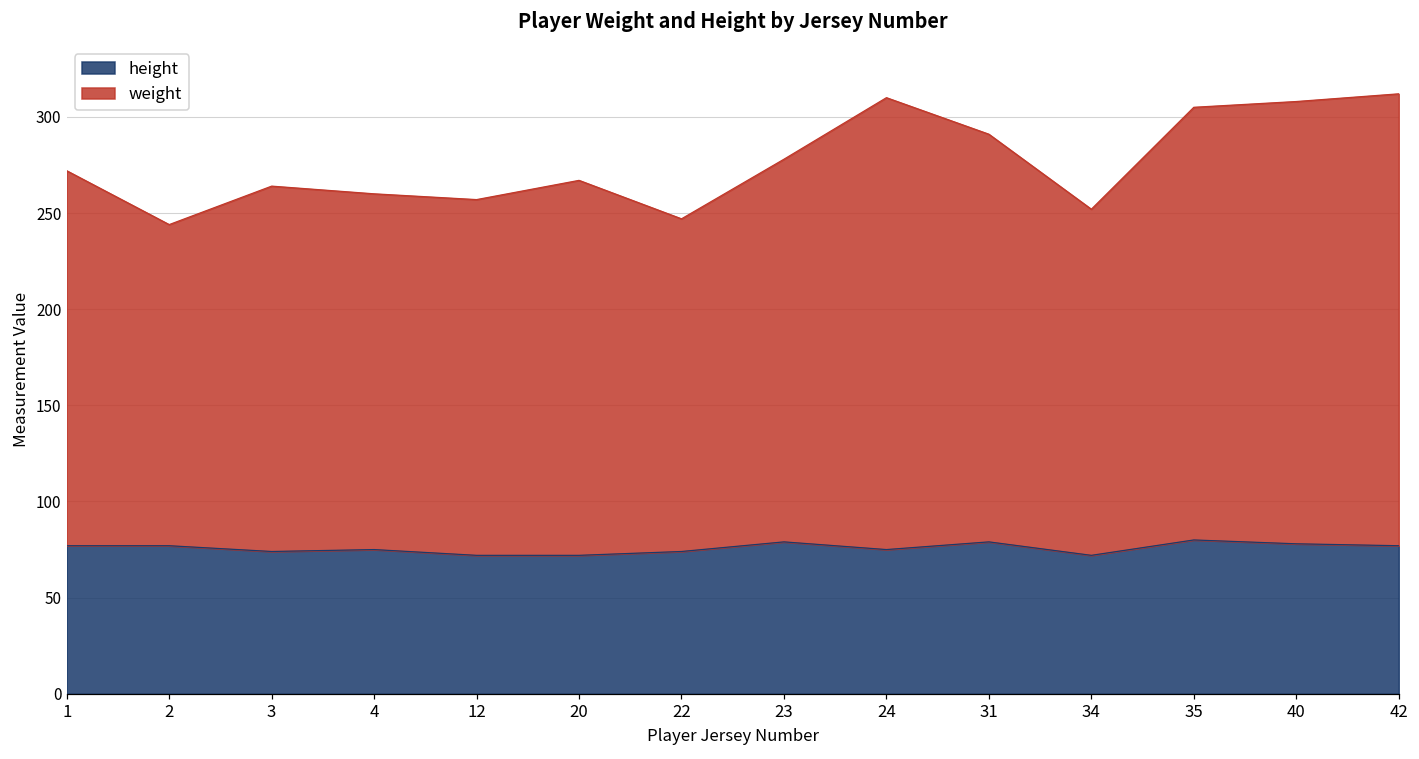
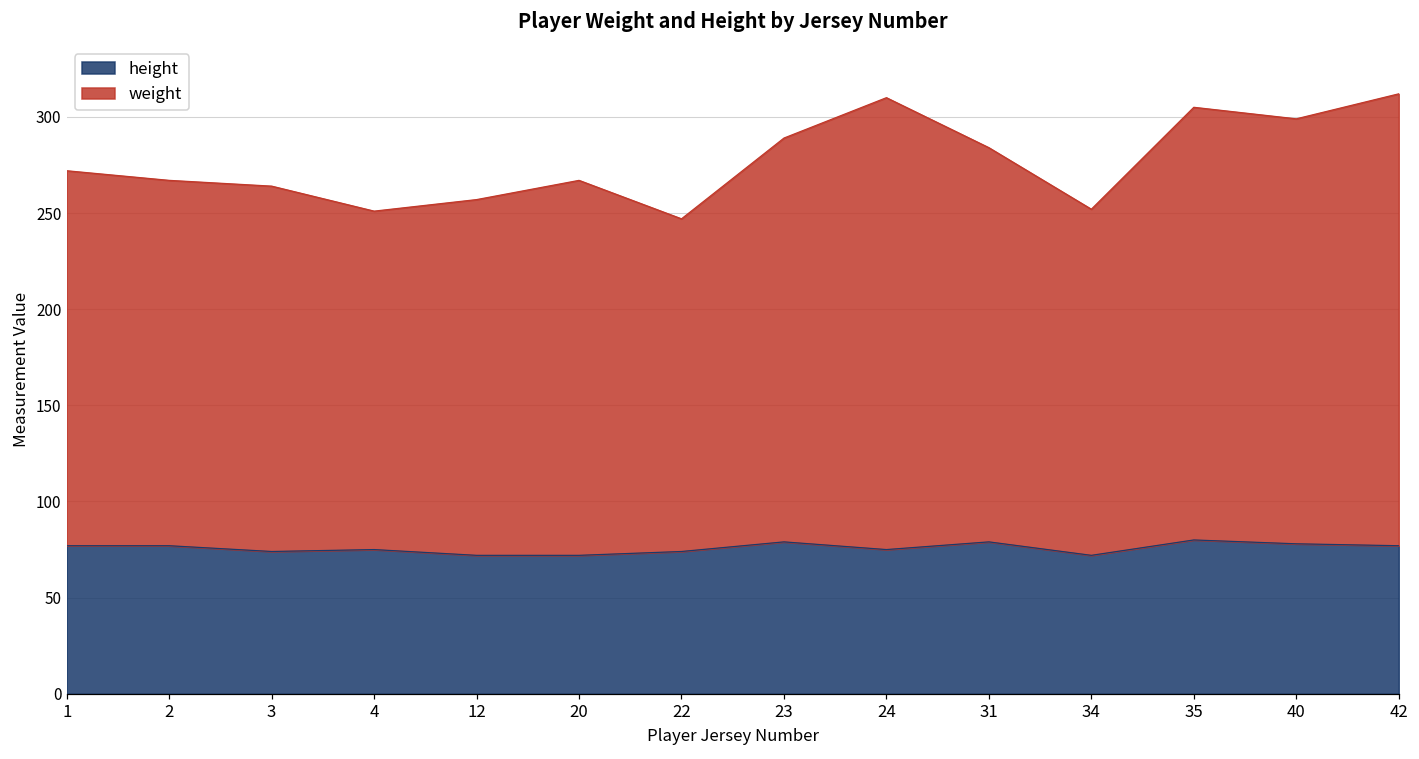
weight, 2: 167 -> 190
weight, 4: 185 -> 176
weight, 23: 199 -> 210
weight, 31: 212 -> 205
weight, 40: 230 -> 221
